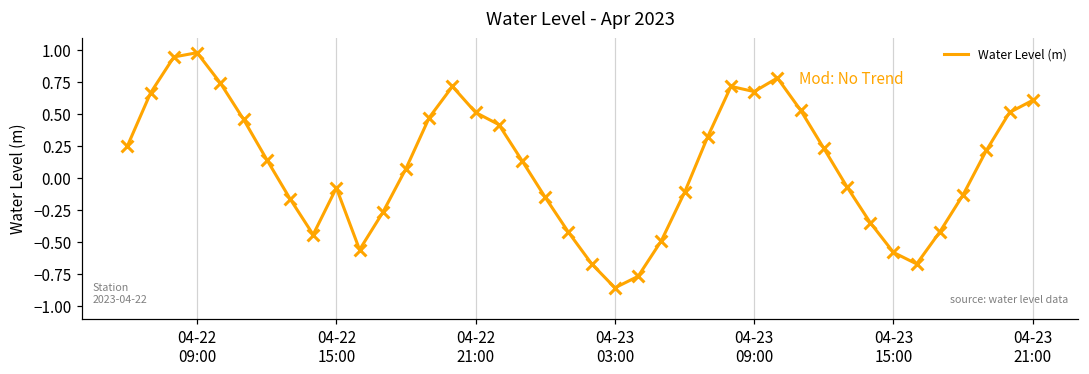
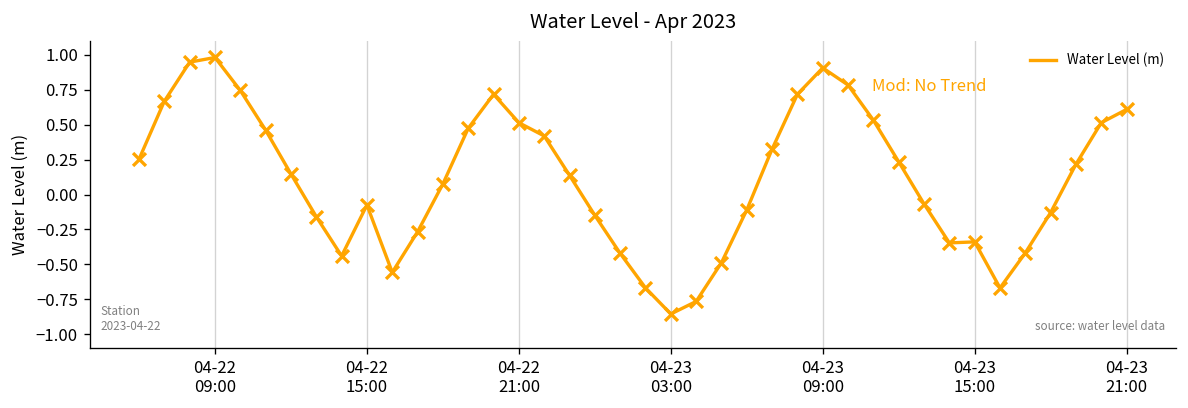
04-23 09:00: 0.68 -> 0.91
04-23 15:00: -0.58 -> -0.34
